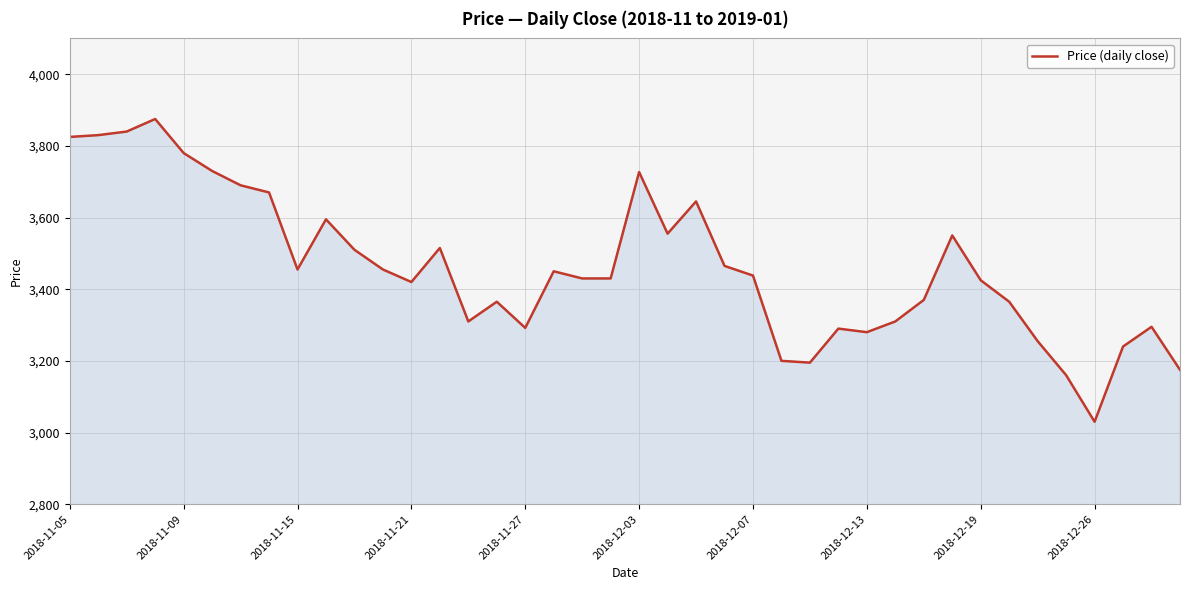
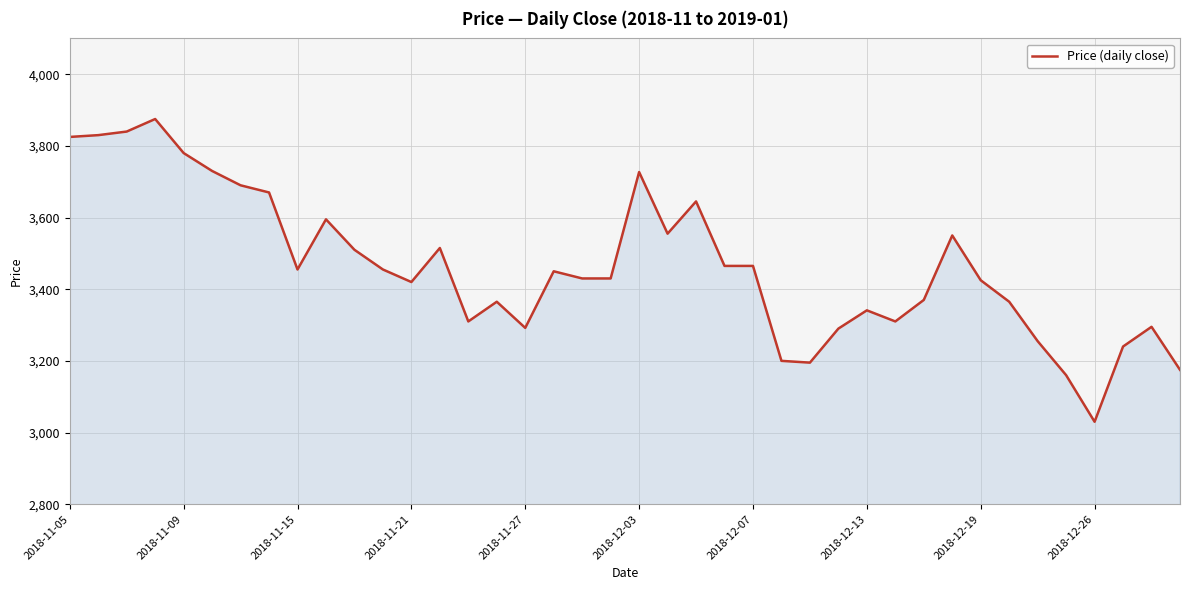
2018-12-07: 3,440 -> 3,470
2018-12-13: 3,280 -> 3,340
